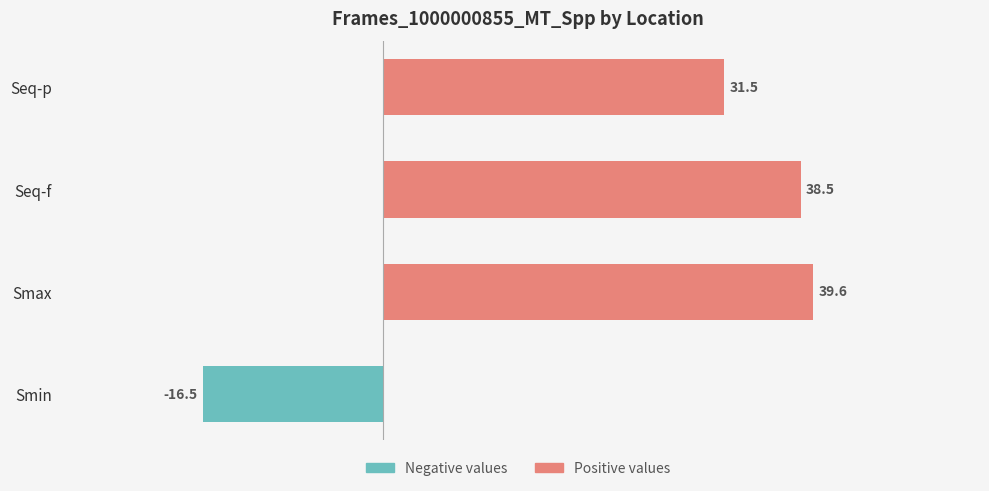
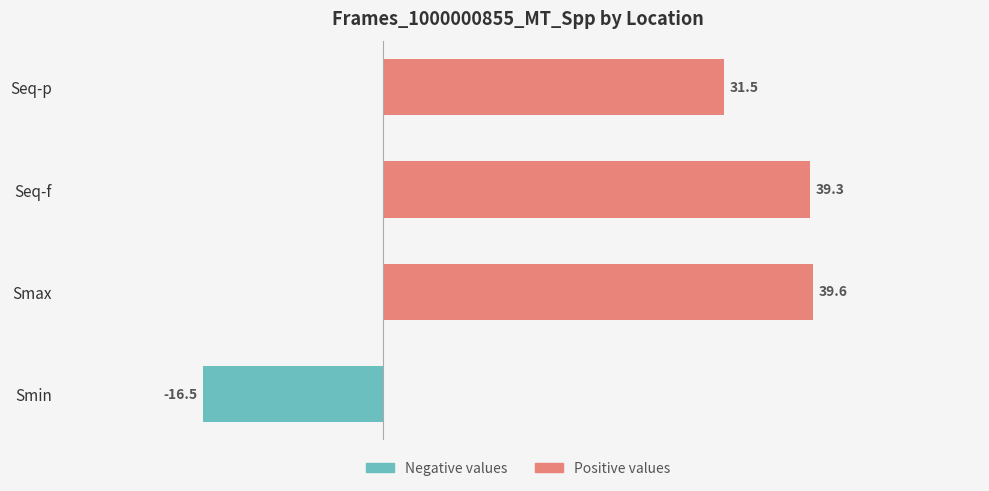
Seq-f: 38.5 -> 39.3
